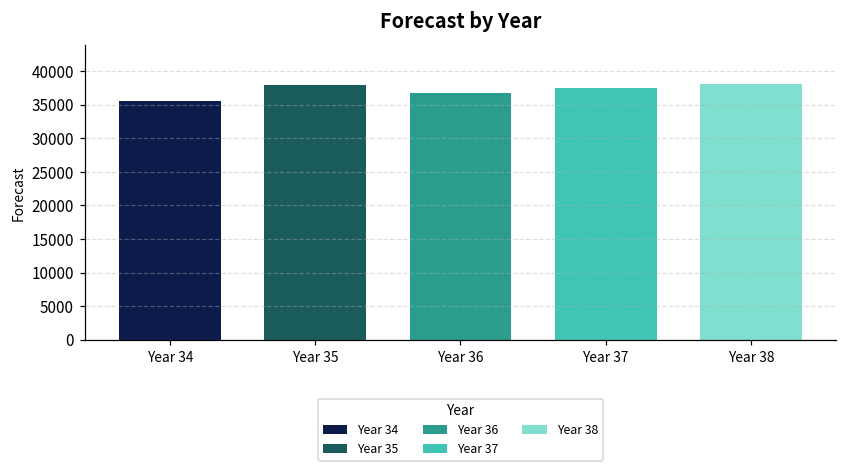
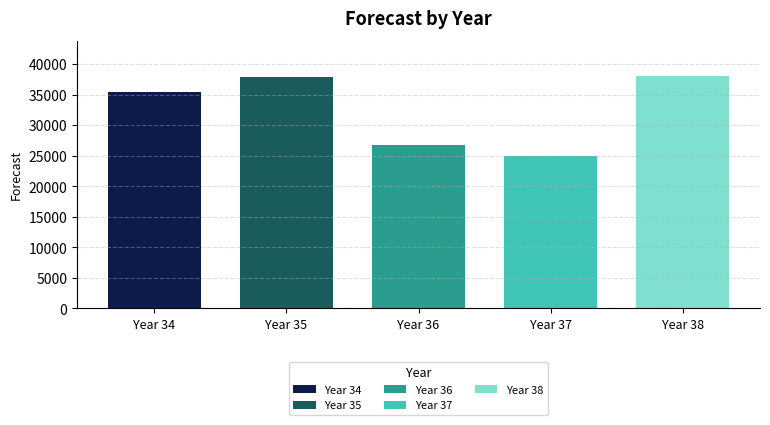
Year 36: 37000 -> 27000
Year 37: 37000 -> 25000
